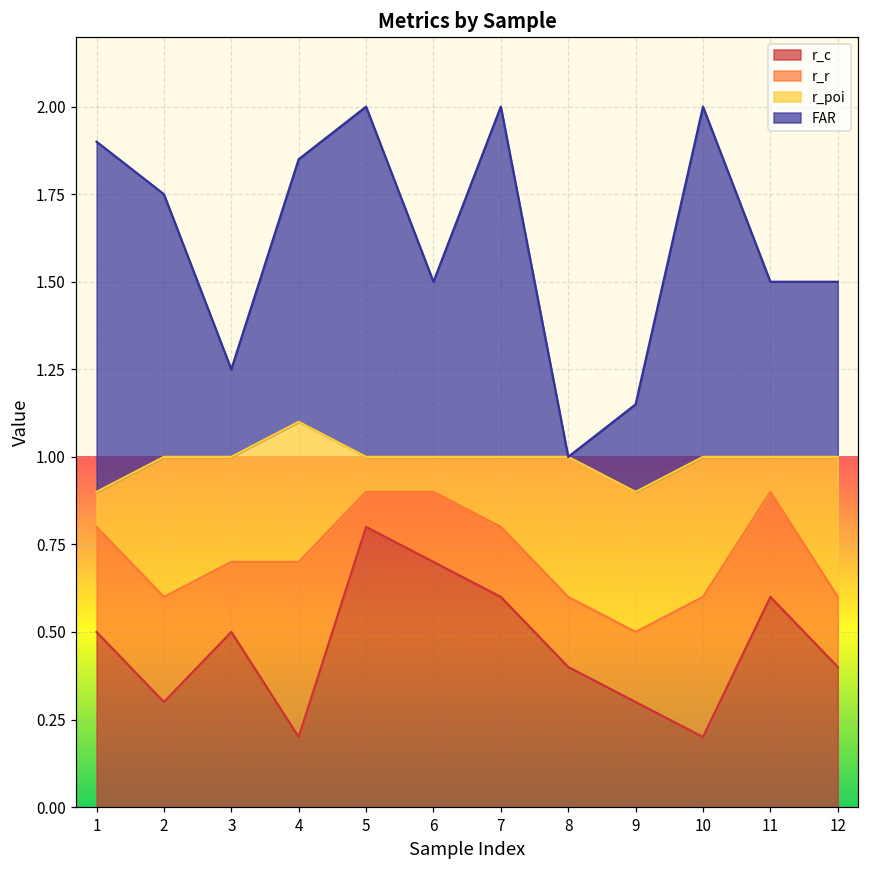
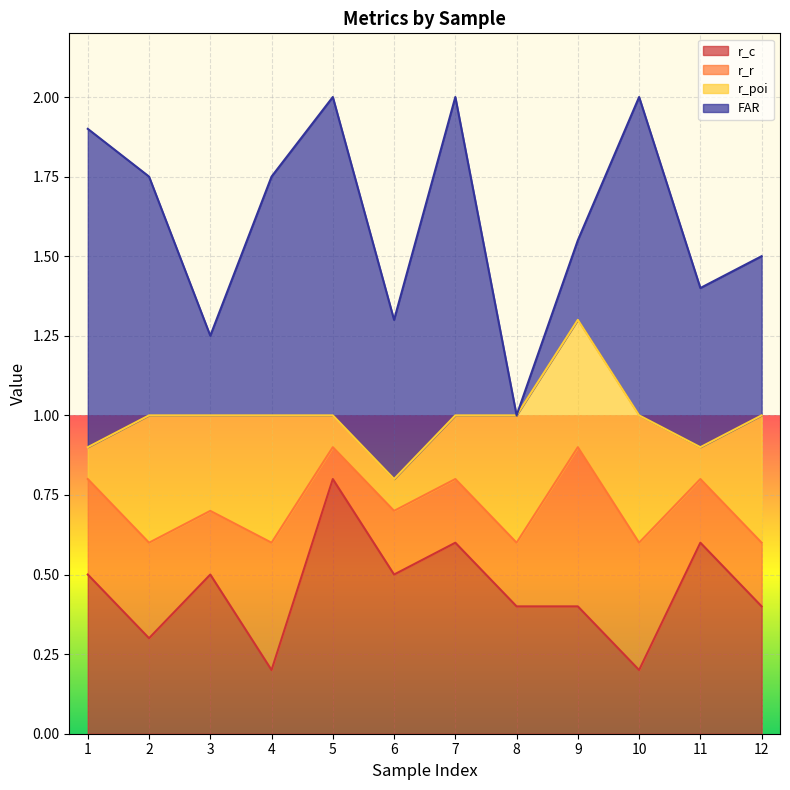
r_r, 4: 0.5 -> 0.4
r_c, 6: 0.7 -> 0.5
r_c, 9: 0.3 -> 0.4
r_r, 9: 0.2 -> 0.5
r_r, 11: 0.3 -> 0.2
